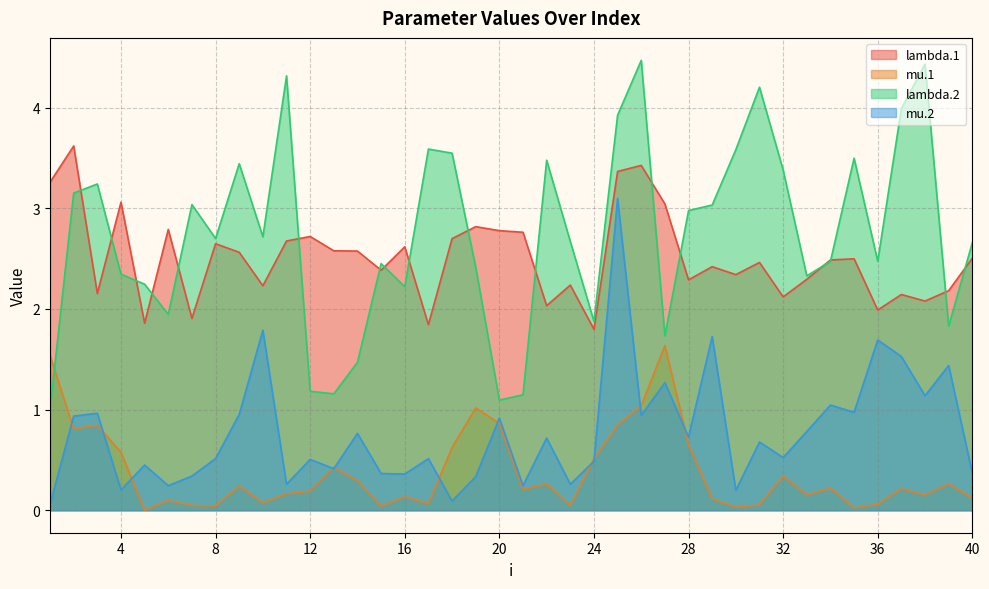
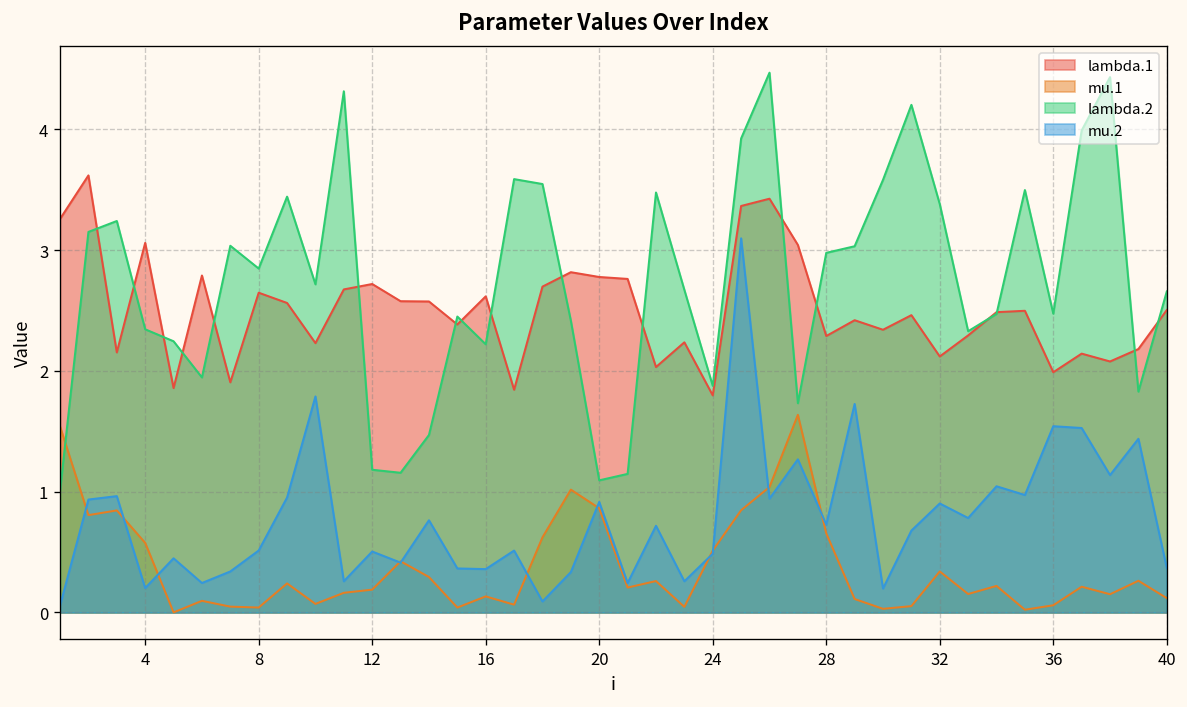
lambda.2, 8: 2.70 -> 2.85
mu.2, 32: 0.52 -> 0.90
mu.2, 36: 1.69 -> 1.54
